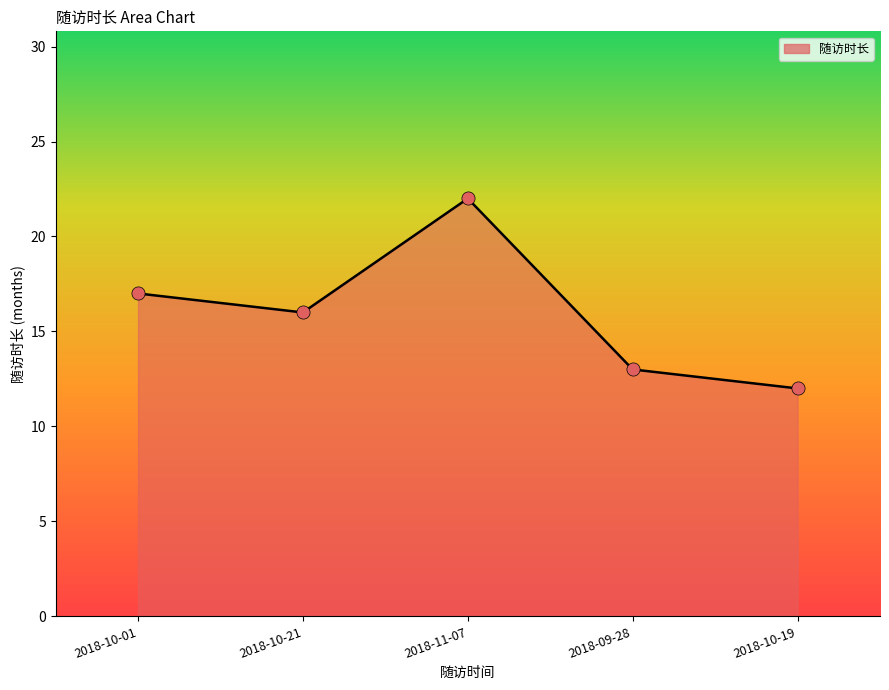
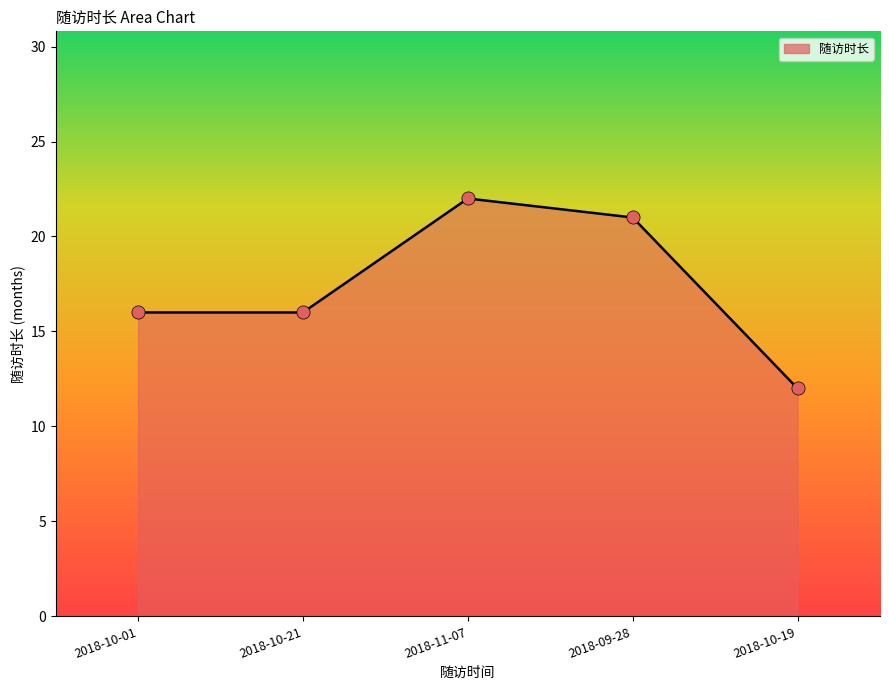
2018-10-01: 17 -> 16
2018-09-28: 13 -> 21
